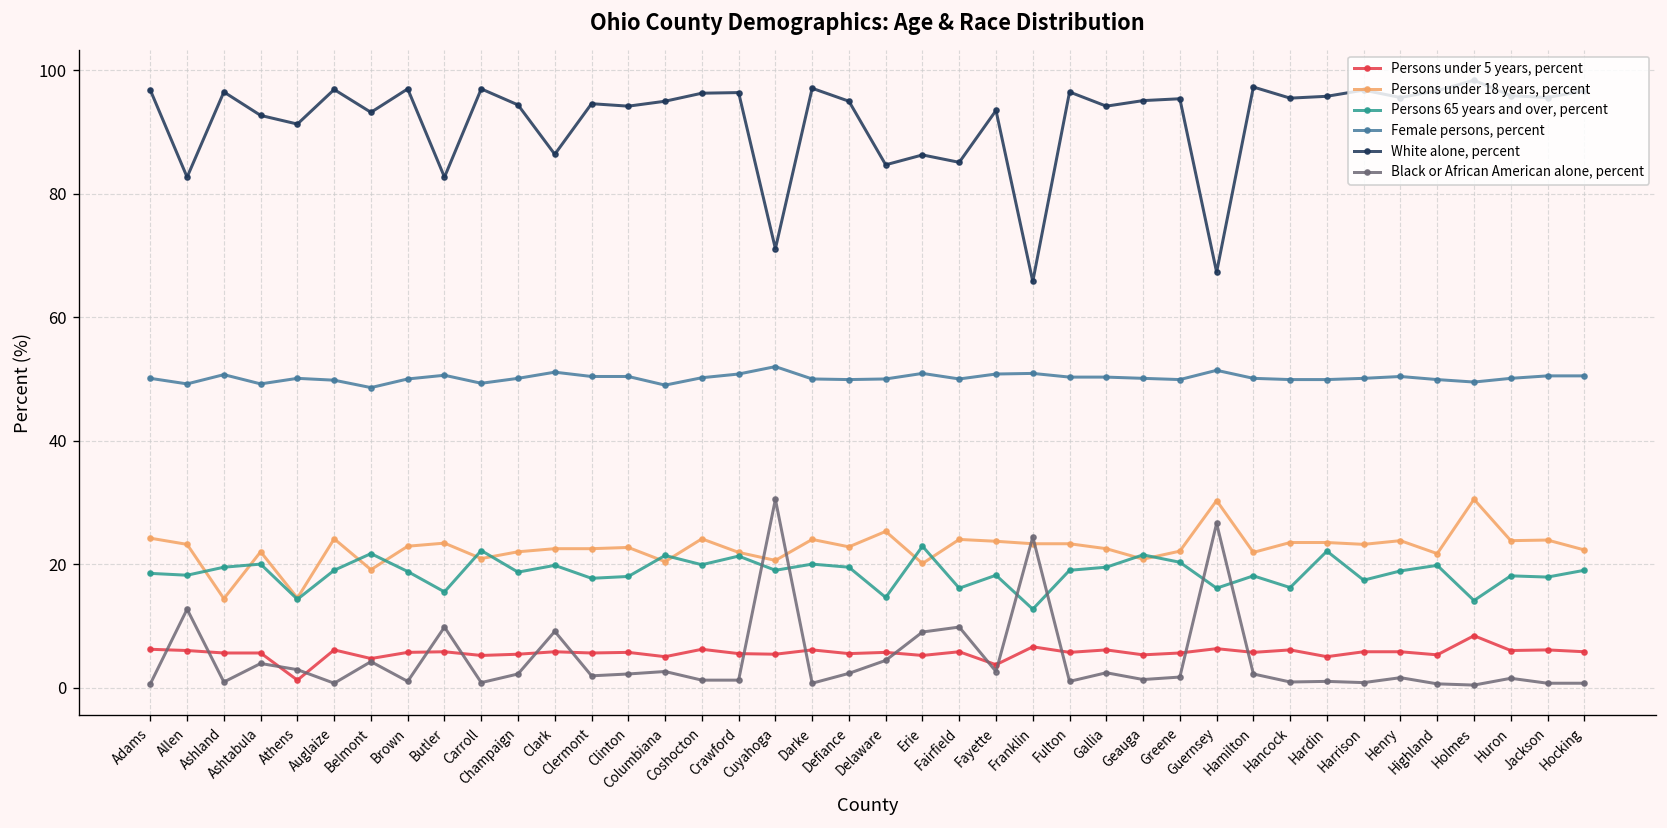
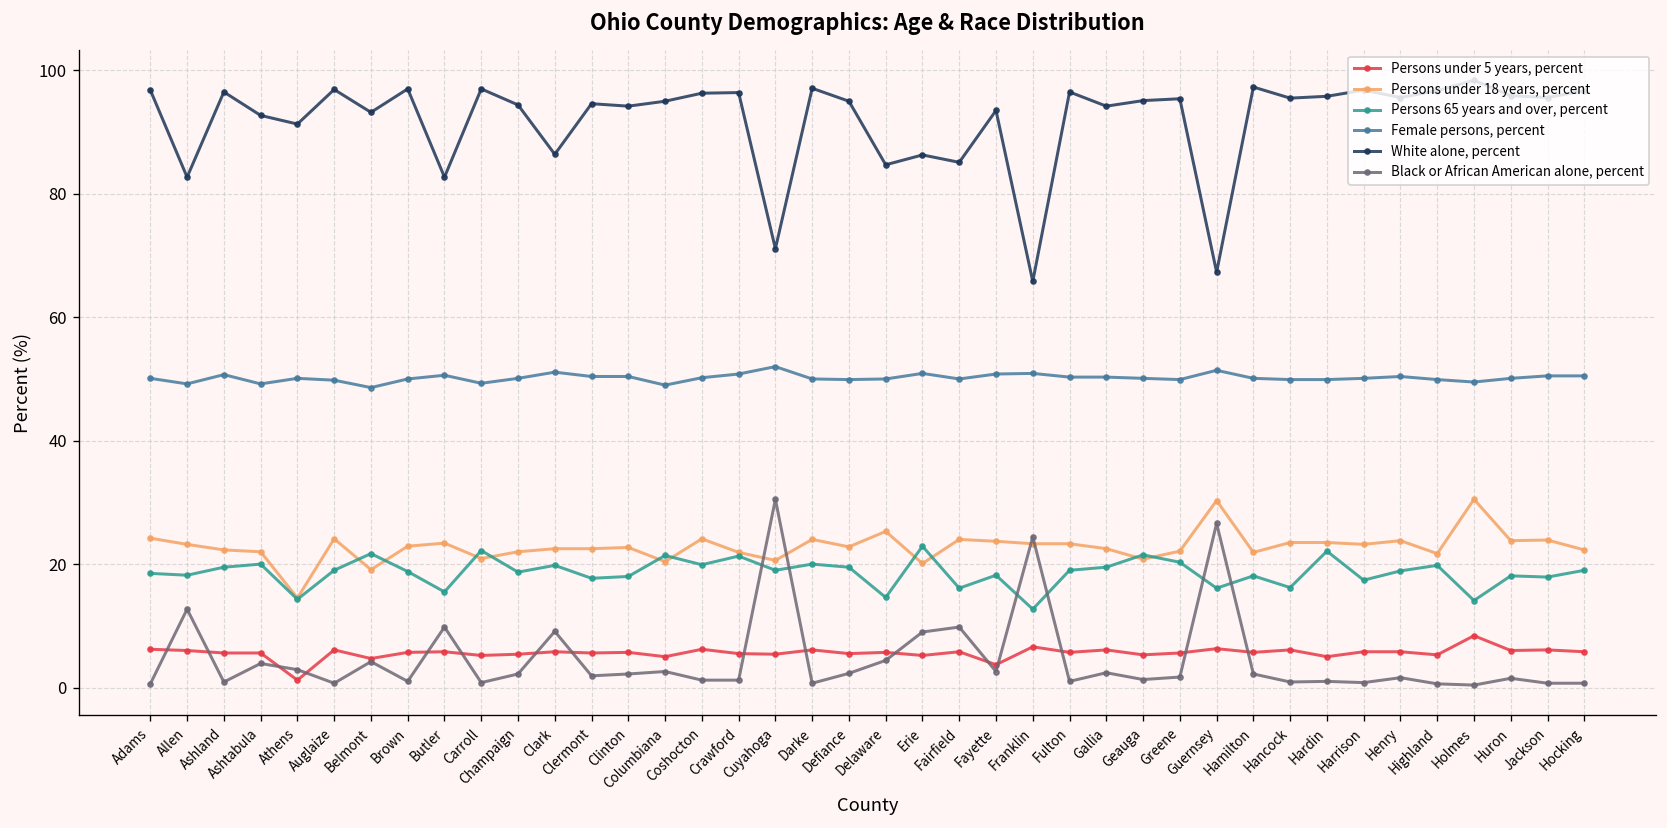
Persons under 18 years, percent, Ashland: 14 -> 22
